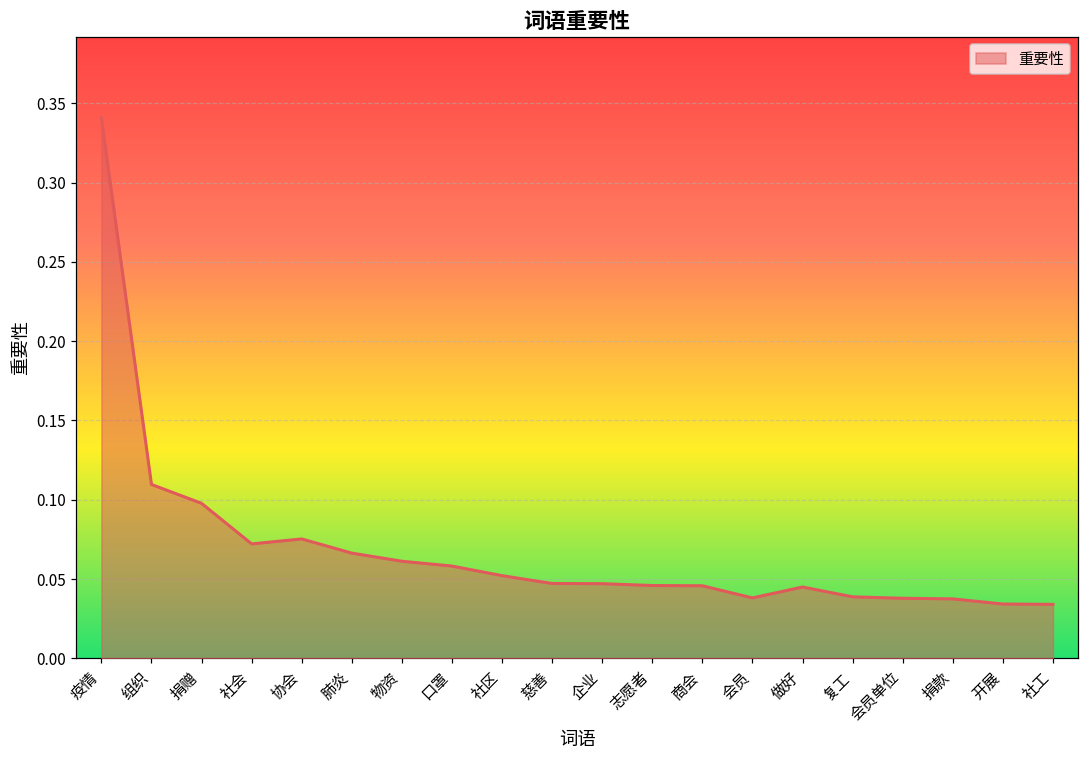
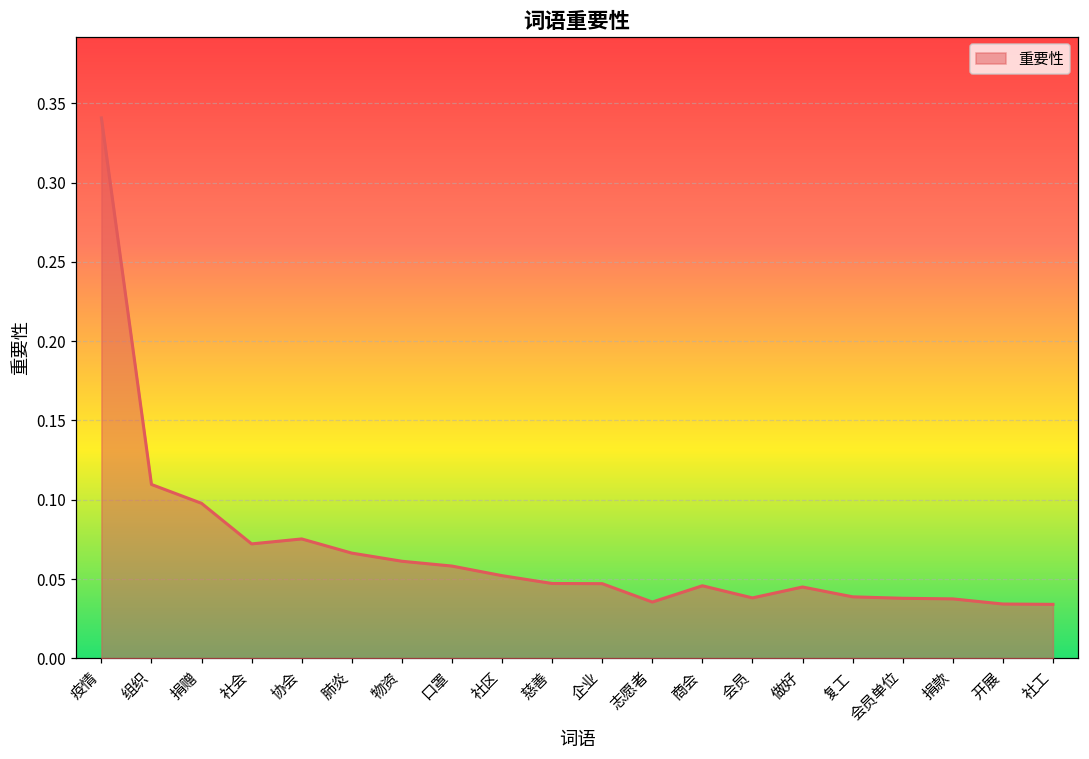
志愿者: 0.046 -> 0.036
